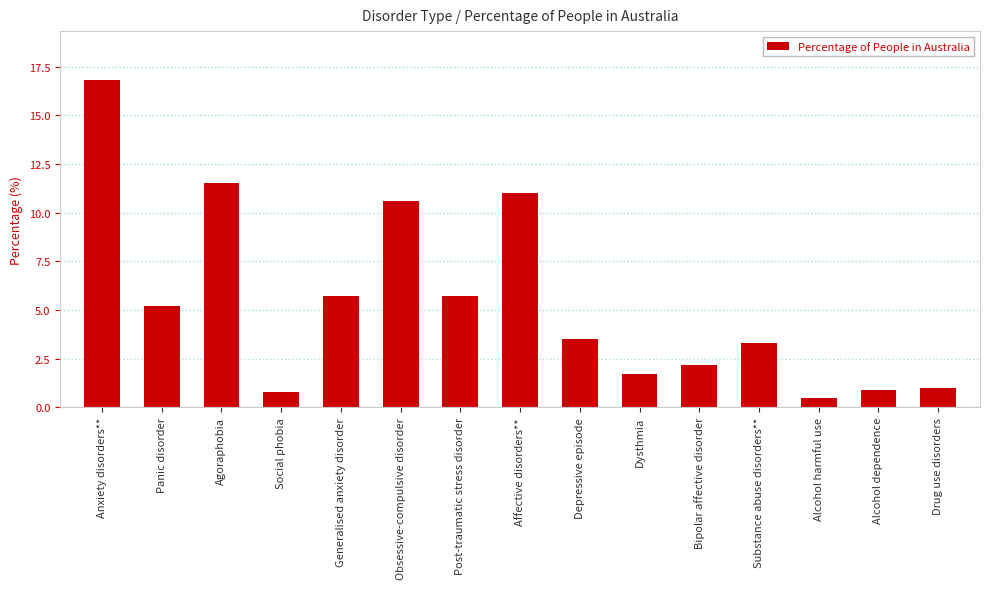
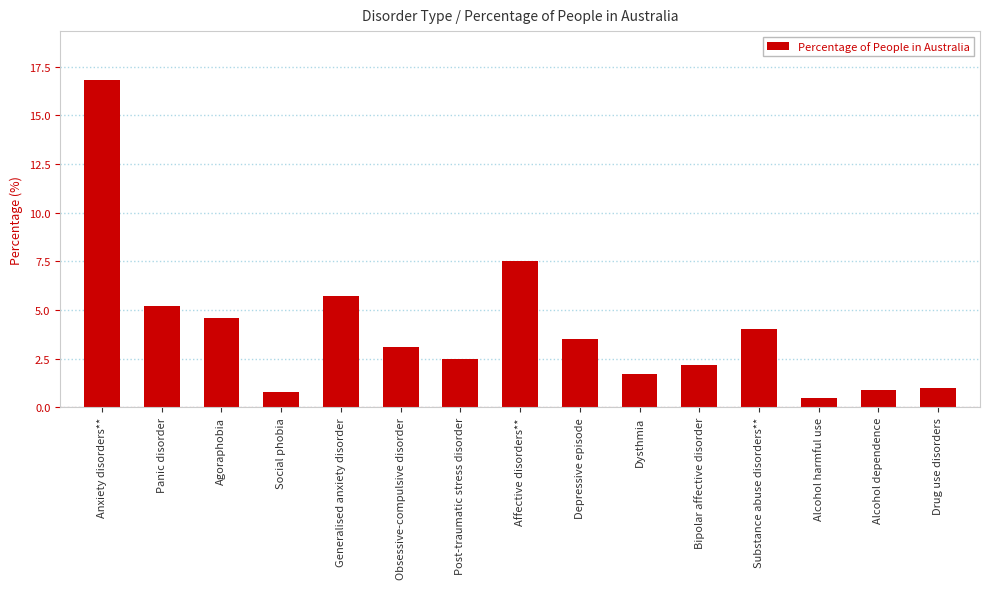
Agoraphobia: 11.5 -> 4.6
Obsessive-compulsive disorder: 10.6 -> 3.1
Post-traumatic stress disorder: 5.7 -> 2.5
Affective disorders**: 11.0 -> 7.5
Substance abuse disorders**: 3.3 -> 4.0
